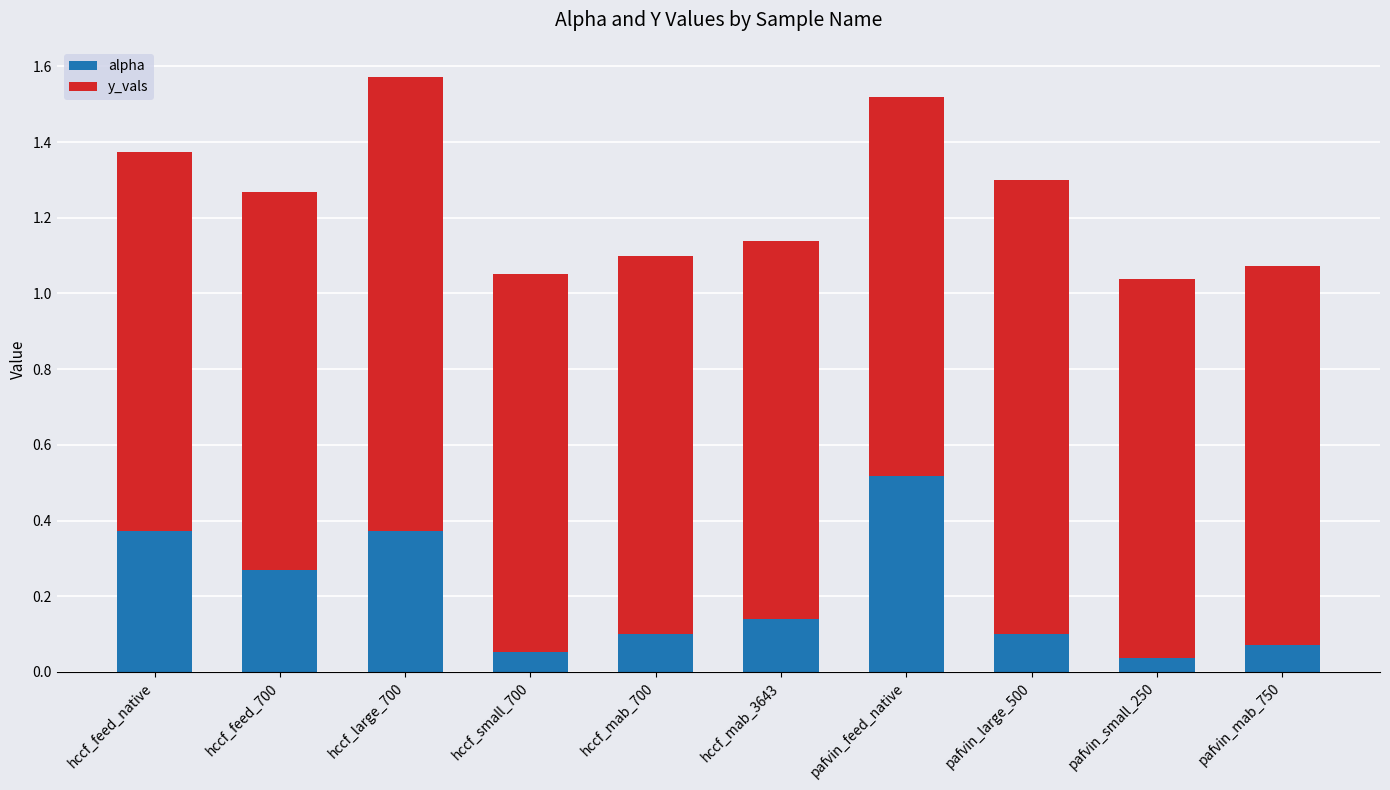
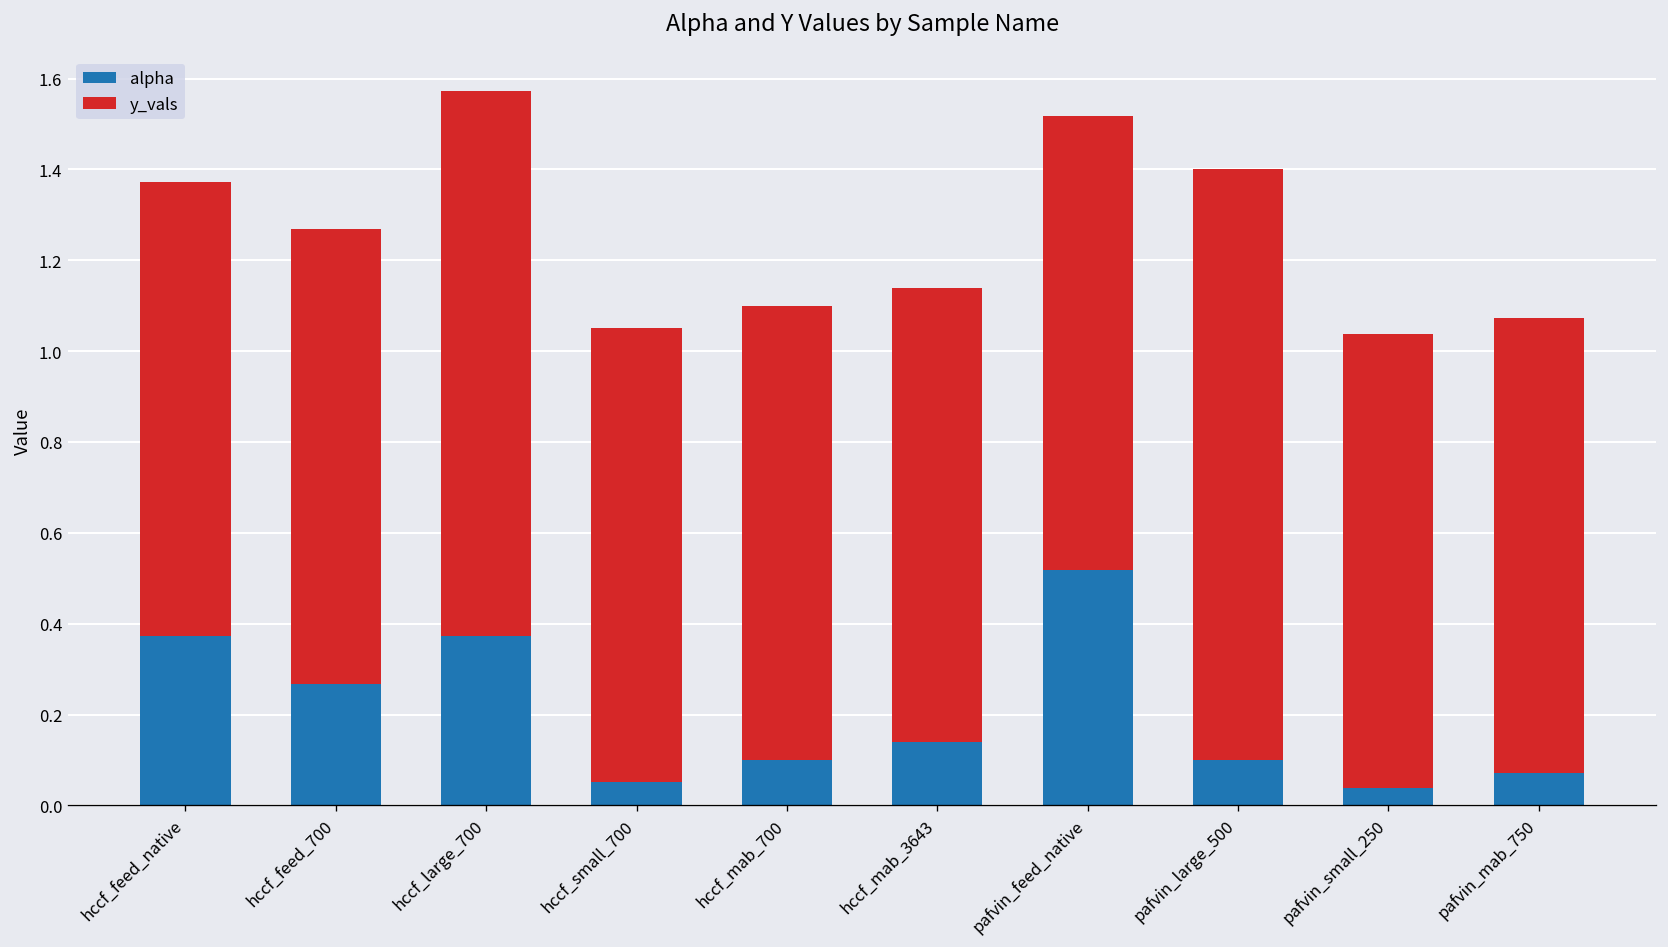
y_vals, pafvin_large_500: 1.2 -> 1.3
